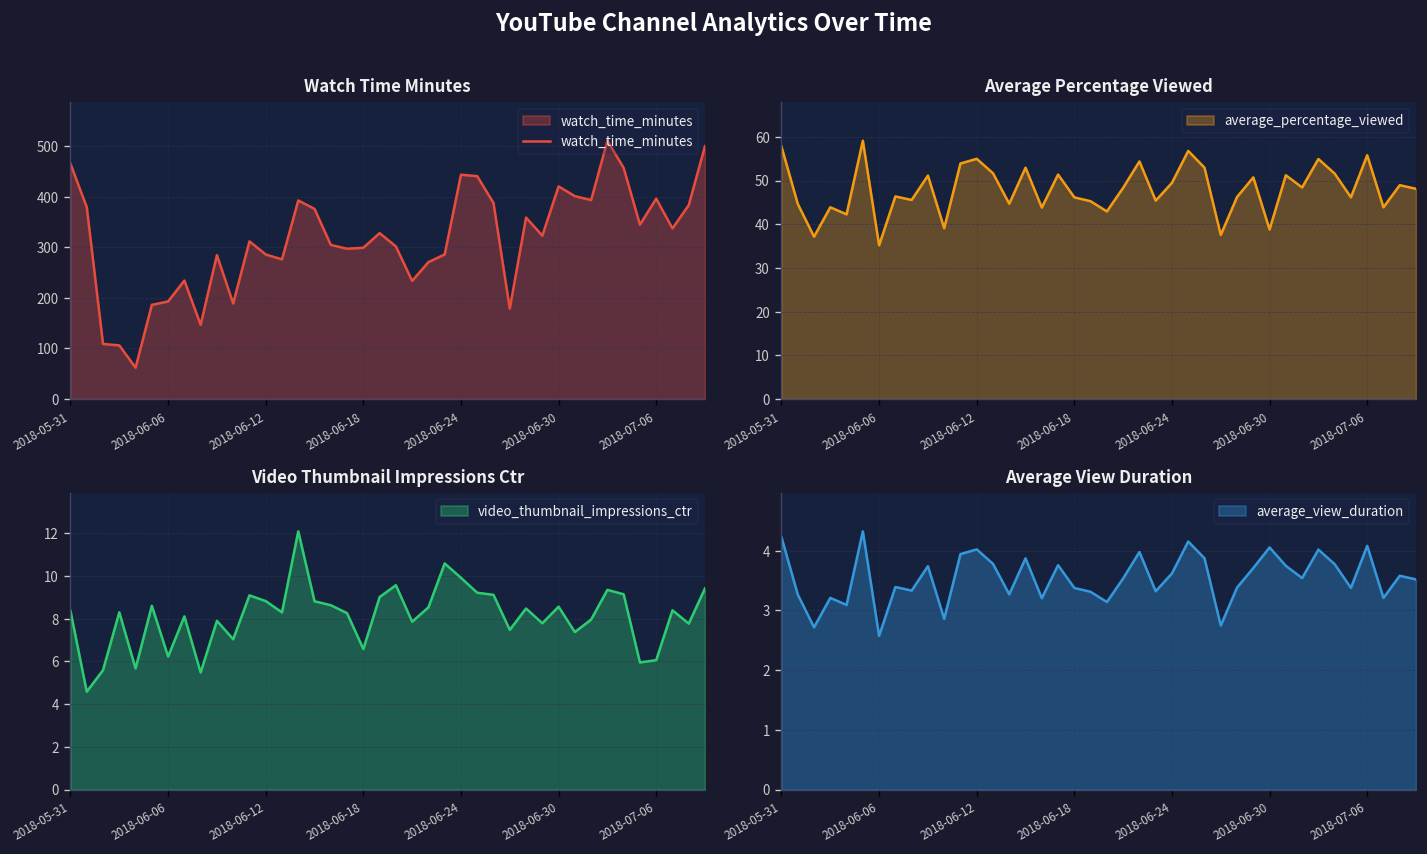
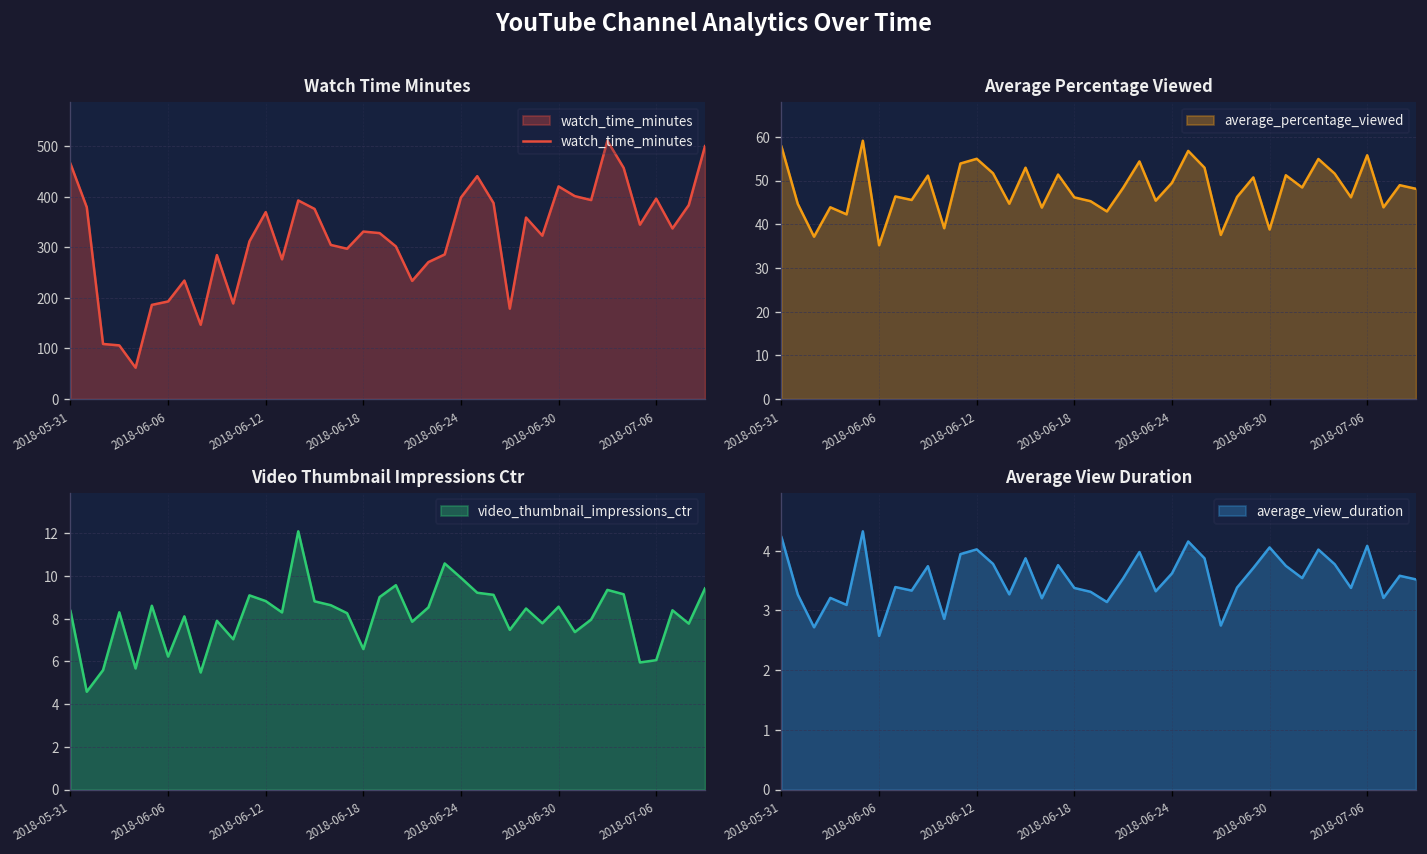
Watch Time Minutes, 2018-06-12: 290 -> 370
Watch Time Minutes, 2018-06-18: 300 -> 330
Watch Time Minutes, 2018-06-24: 440 -> 400
